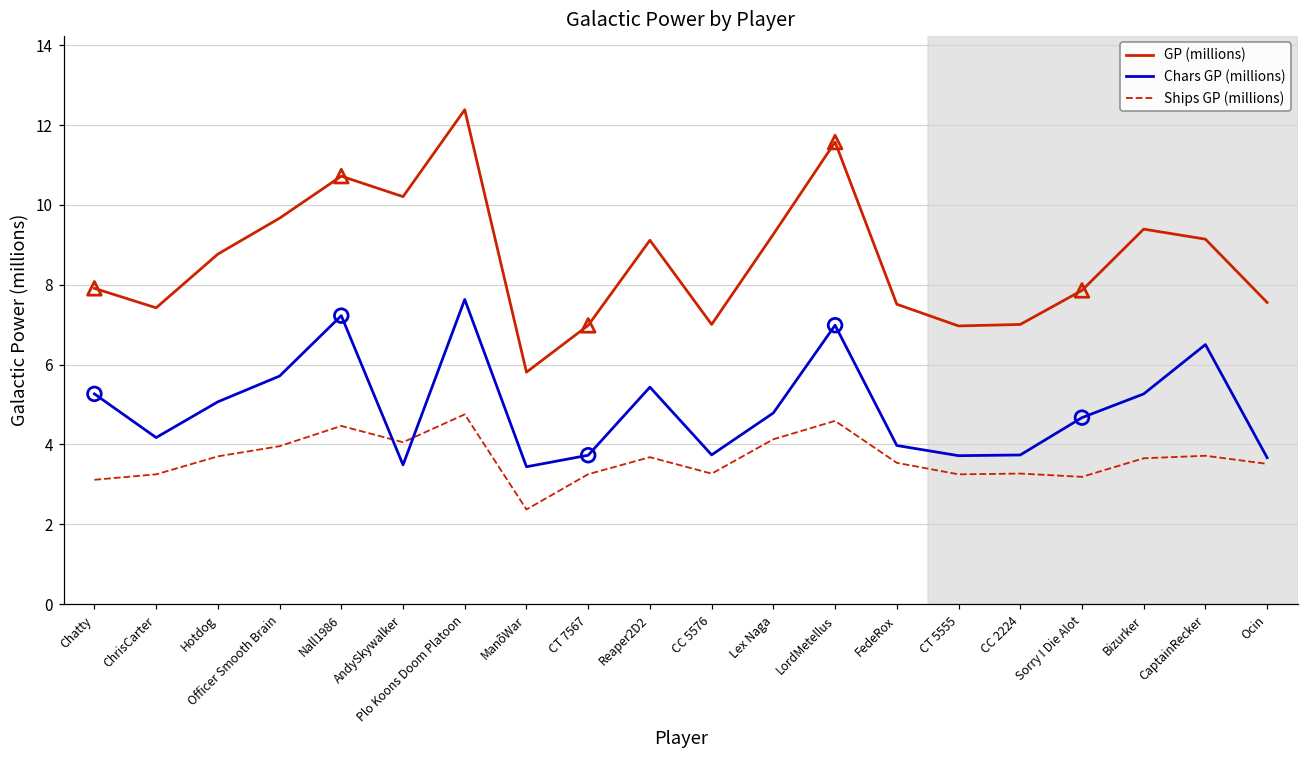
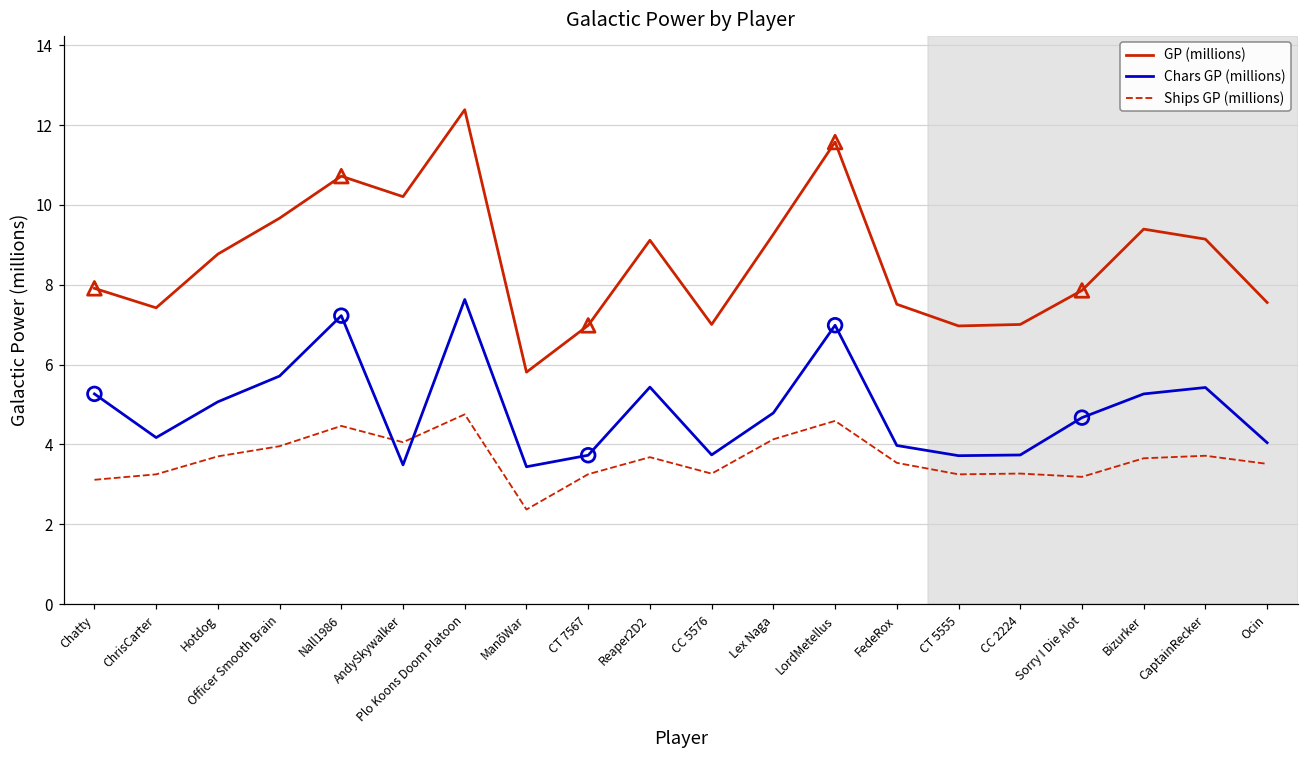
Chars GP (millions), CaptainRecker: 6.5 -> 5.4
Chars GP (millions), Ocin: 3.7 -> 4.0
